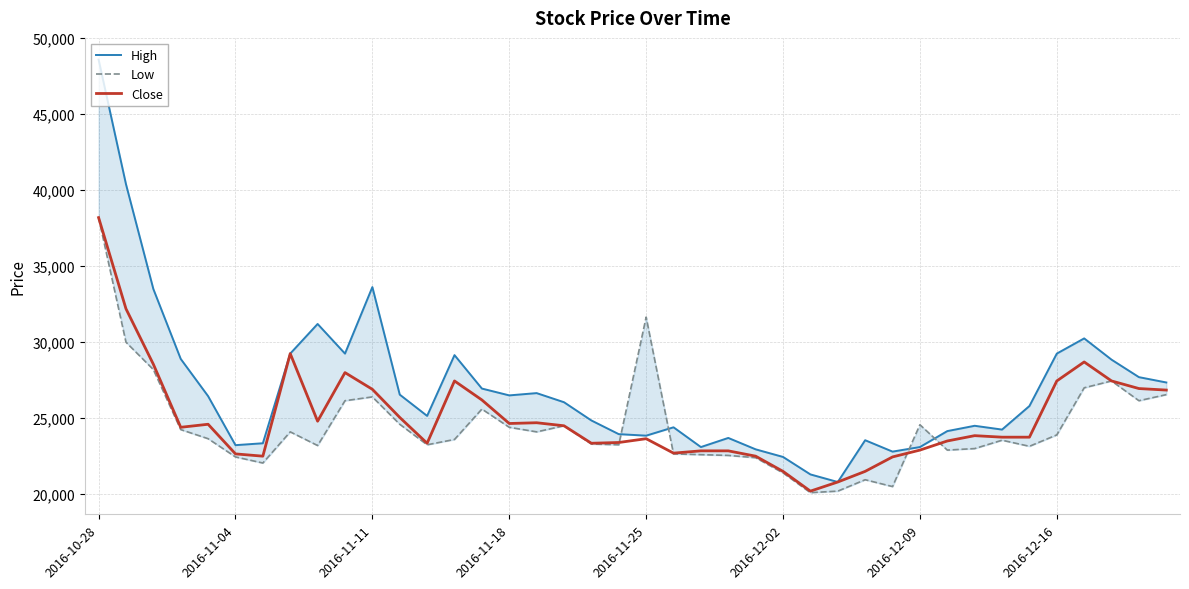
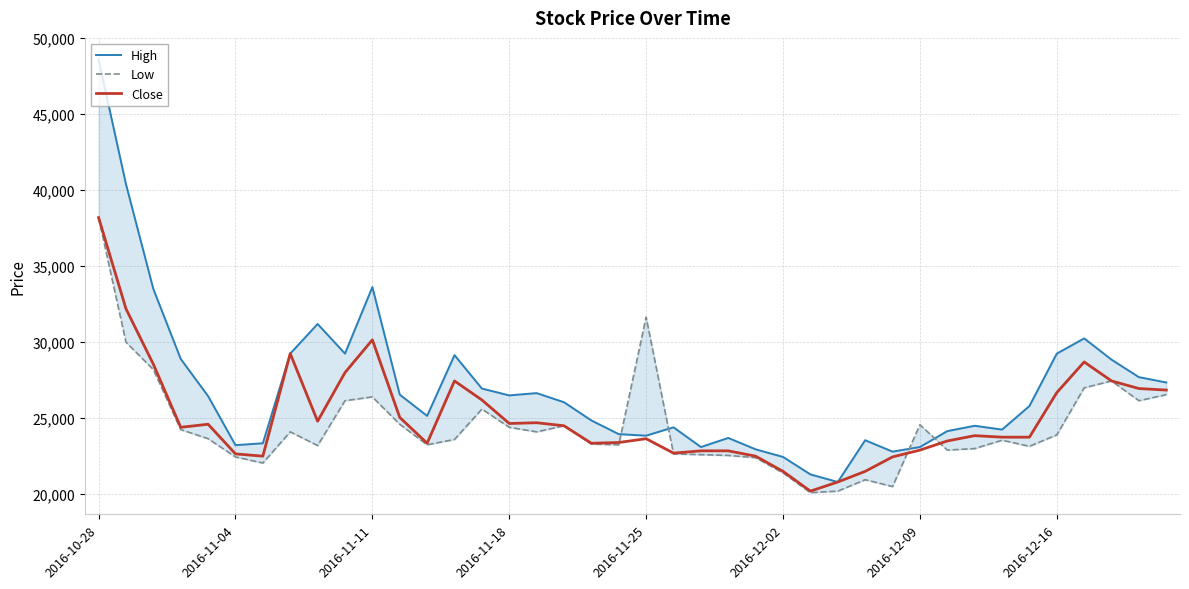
Close, 2016-11-11: 26,900 -> 30,200
Close, 2016-12-16: 27,500 -> 26,700
